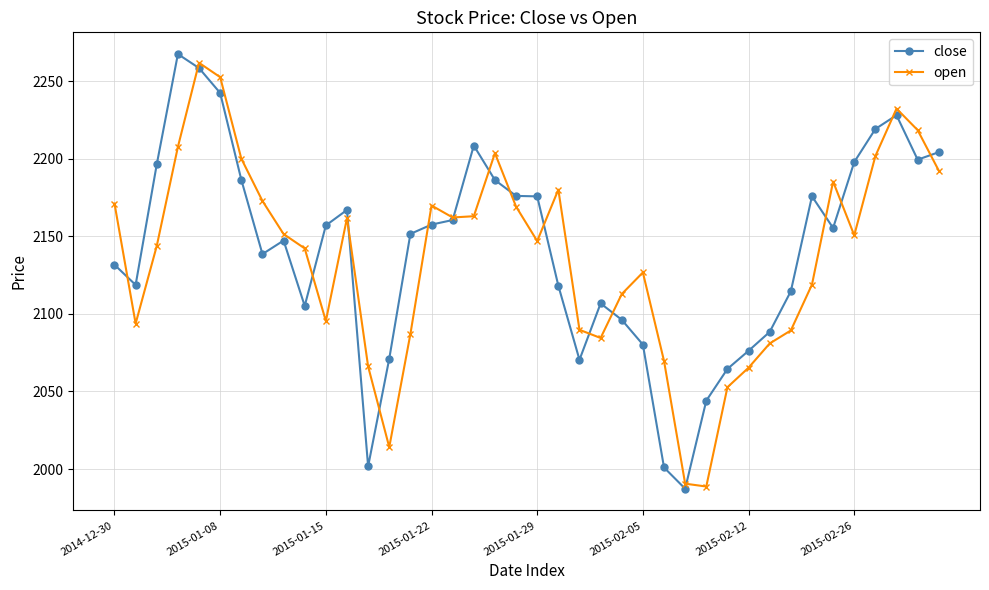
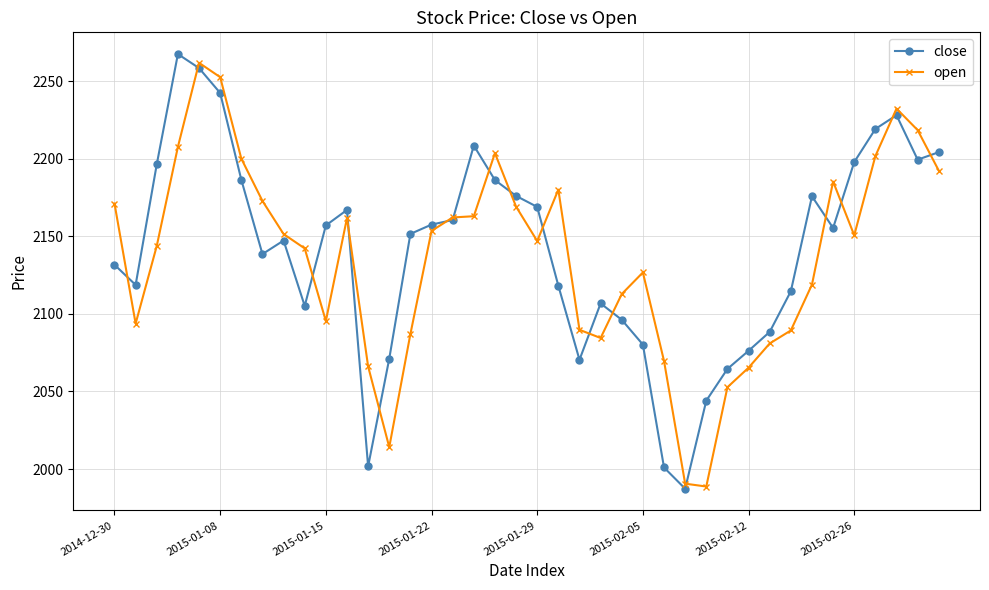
open, 2015-01-22: 2170 -> 2153
close, 2015-01-29: 2176 -> 2169
